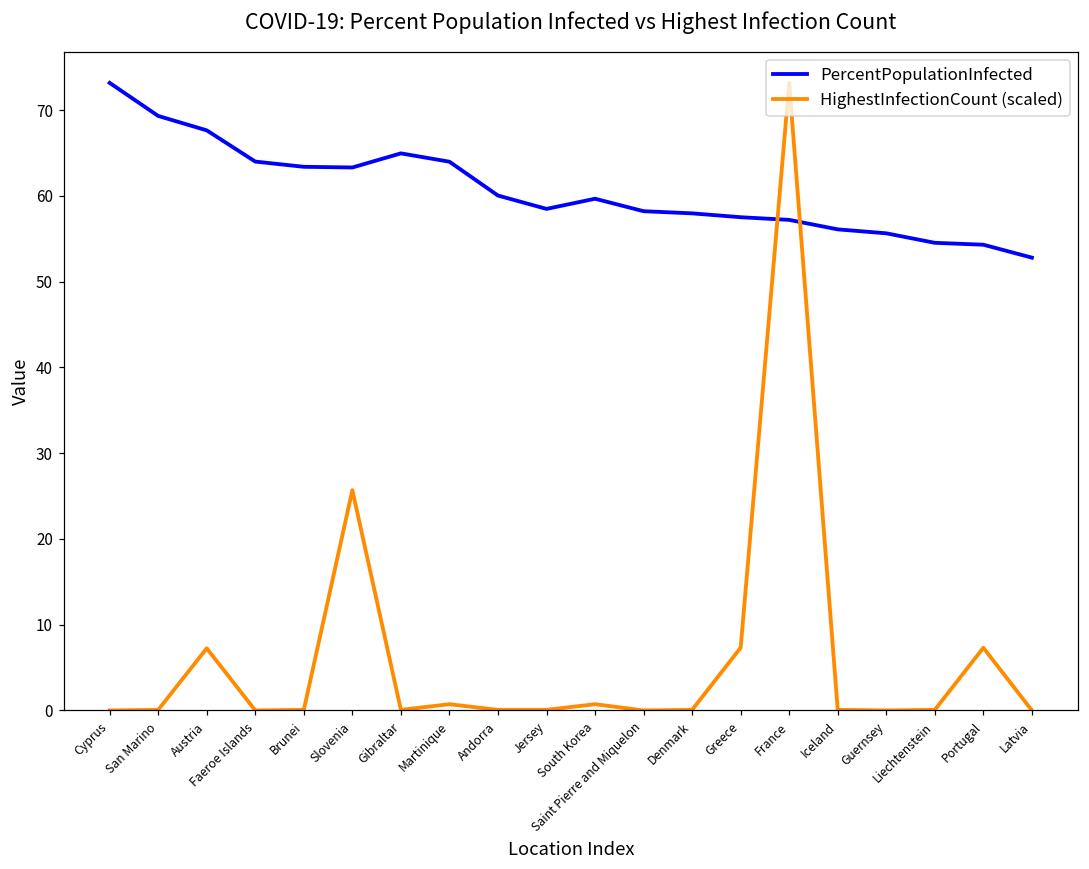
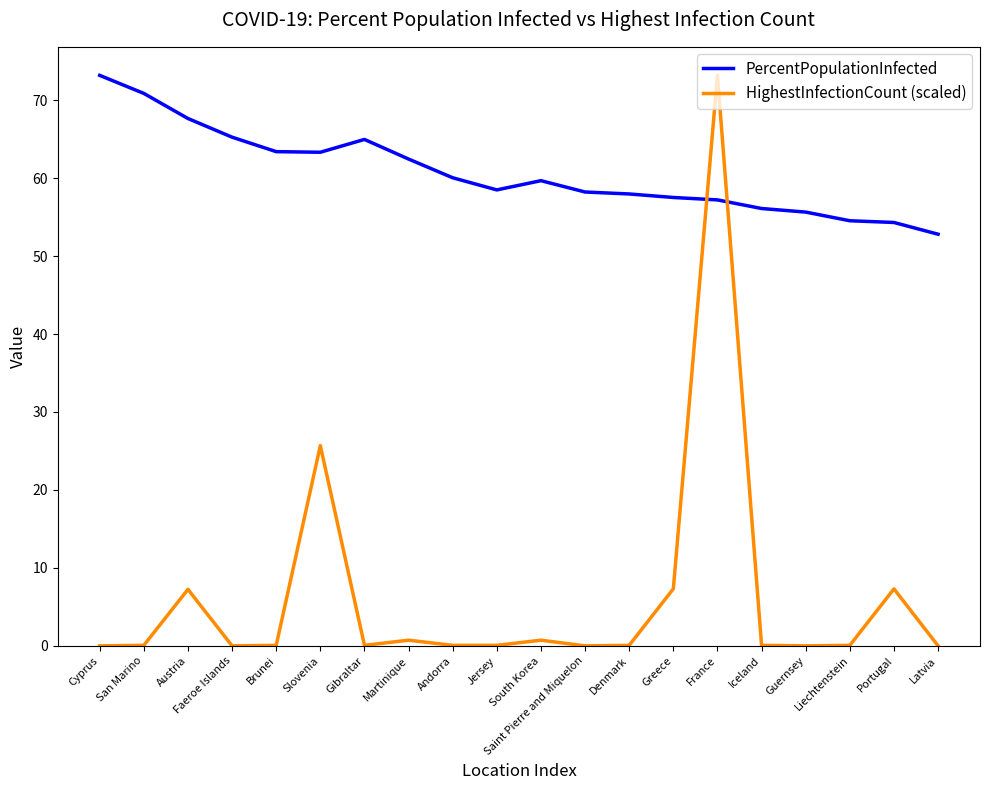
PercentPopulationInfected, San Marino: 69 -> 71
PercentPopulationInfected, Faeroe Islands: 64 -> 65
PercentPopulationInfected, Martinique: 64 -> 62
